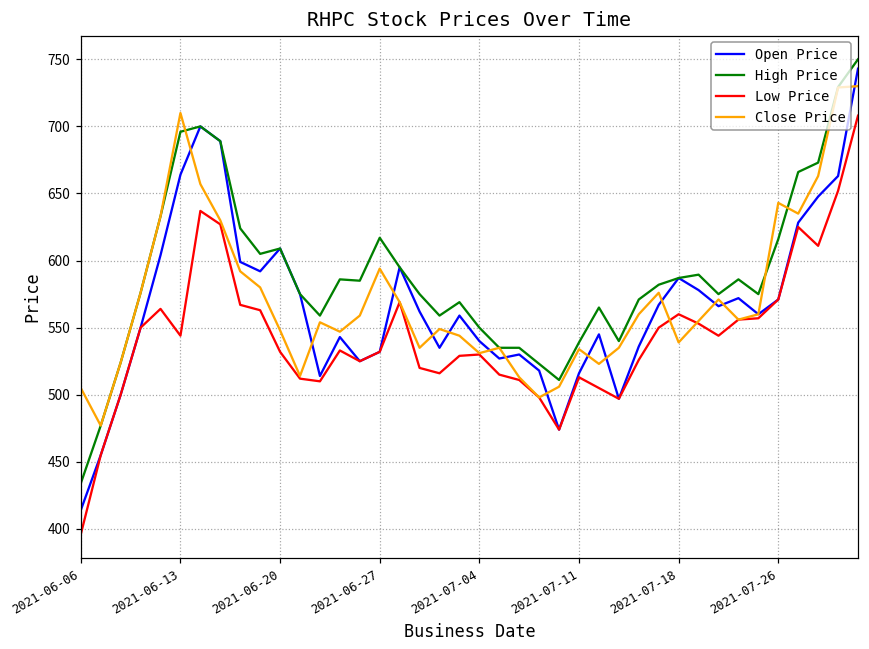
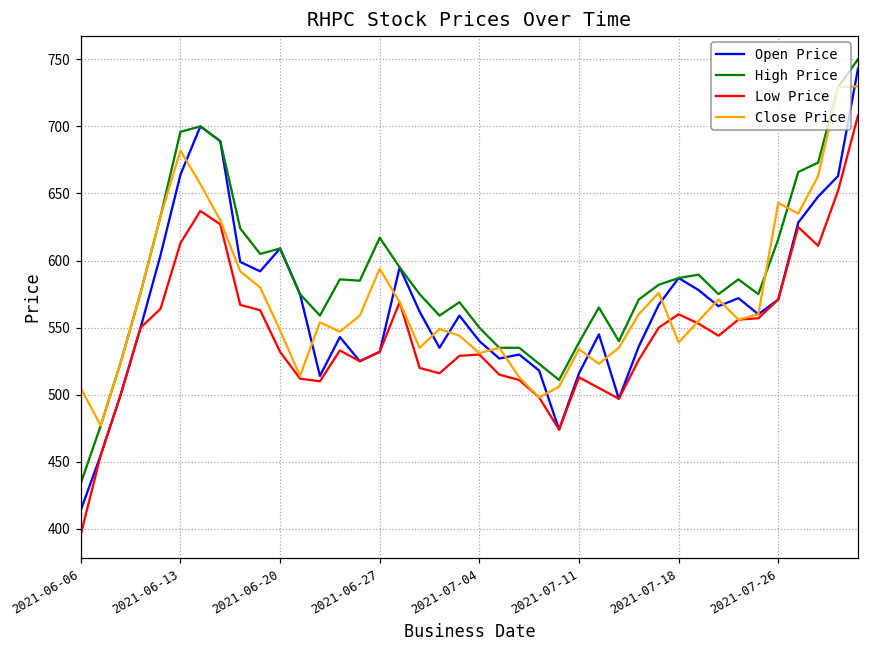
Low Price, 2021-06-13: 544 -> 613
Close Price, 2021-06-13: 710 -> 682
